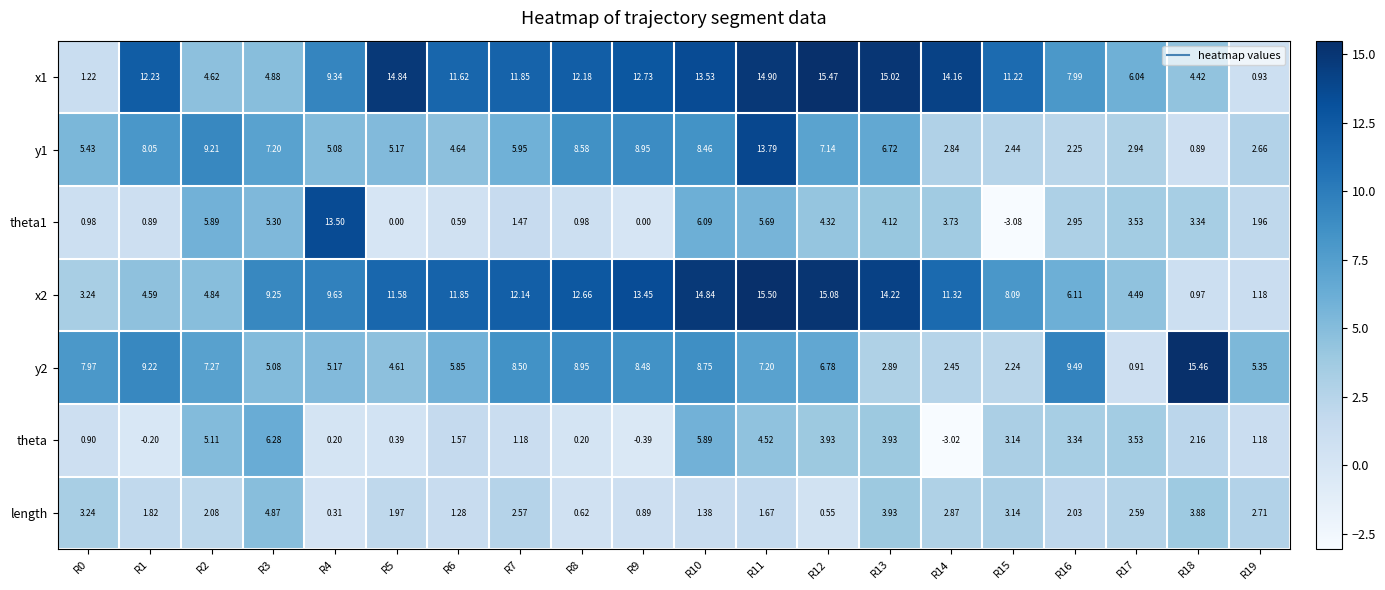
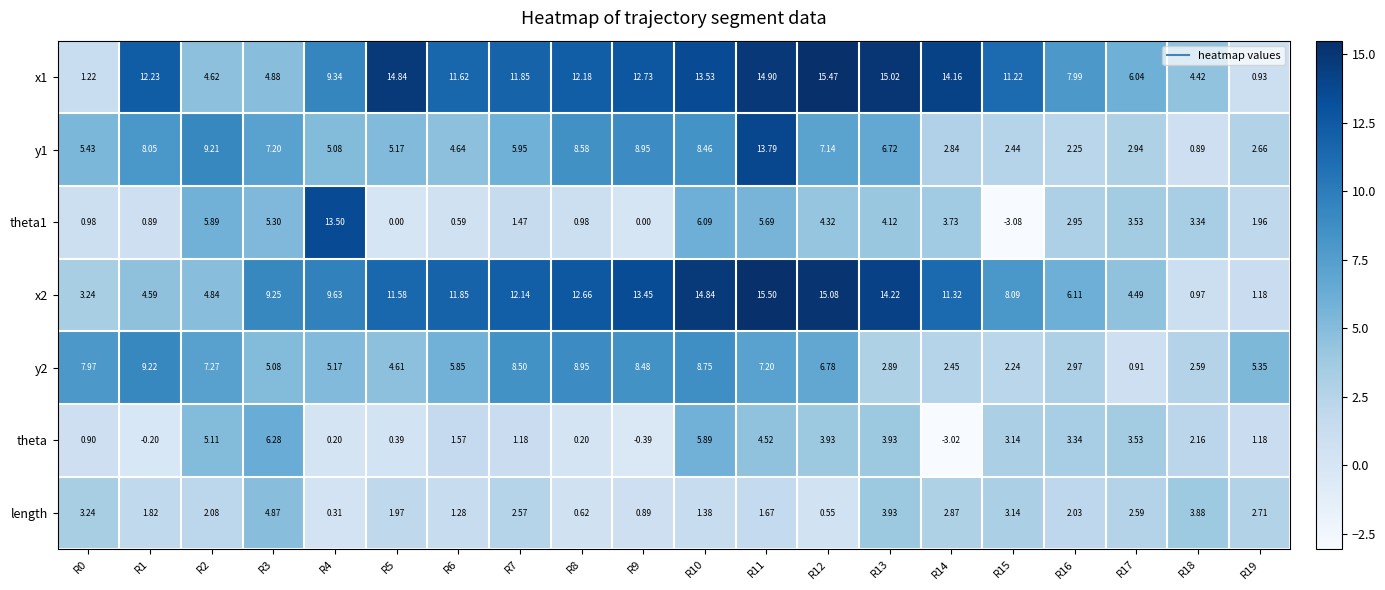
y2, R16: 9.49 -> 2.97
y2, R18: 15.46 -> 2.59
